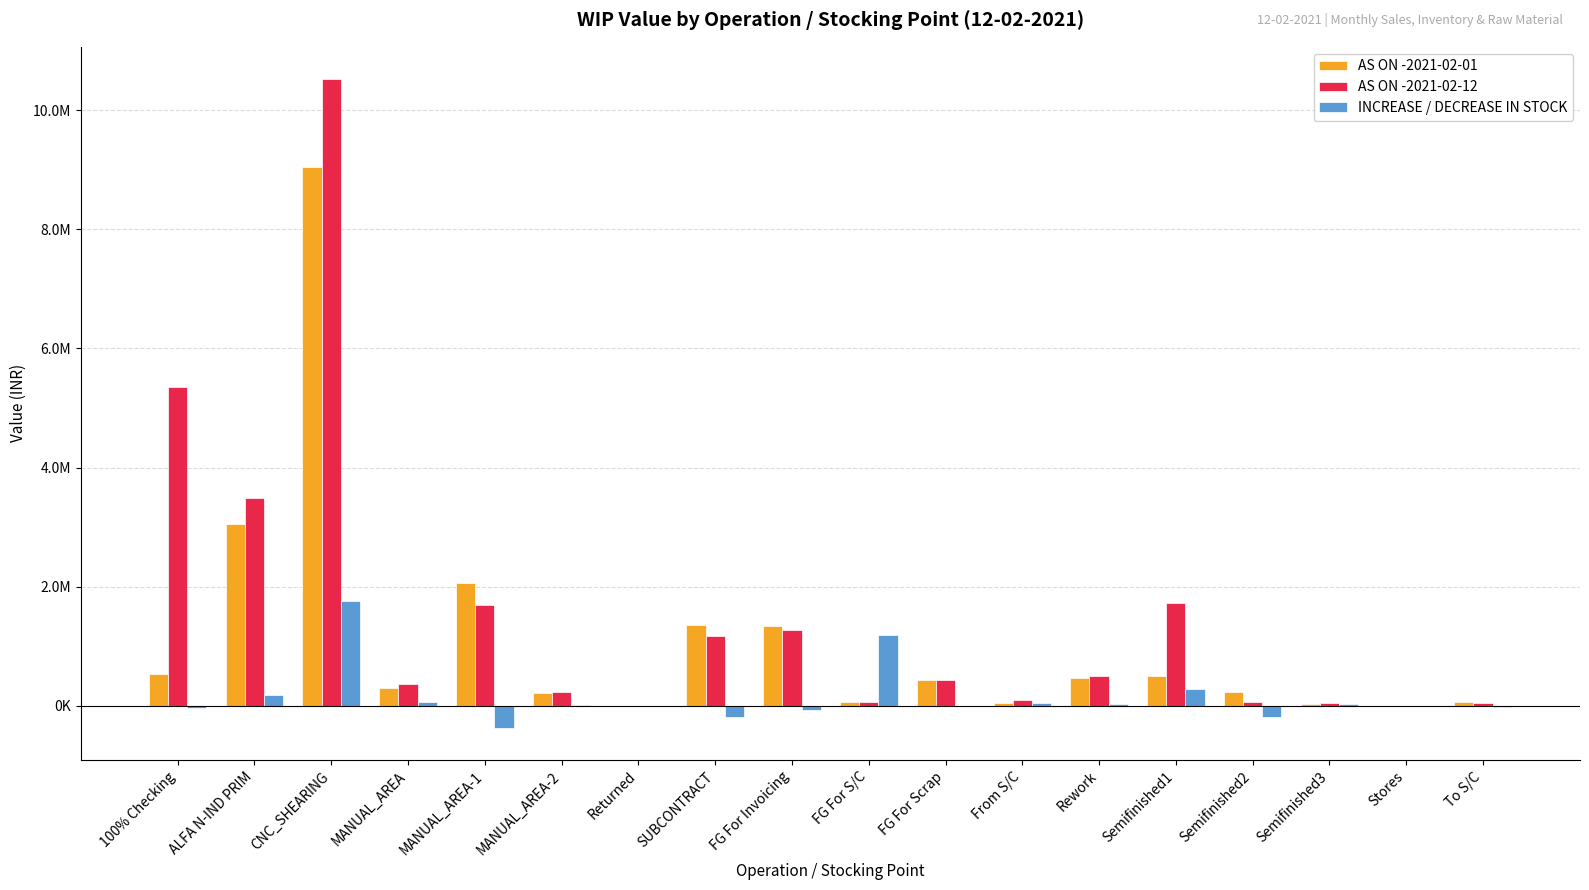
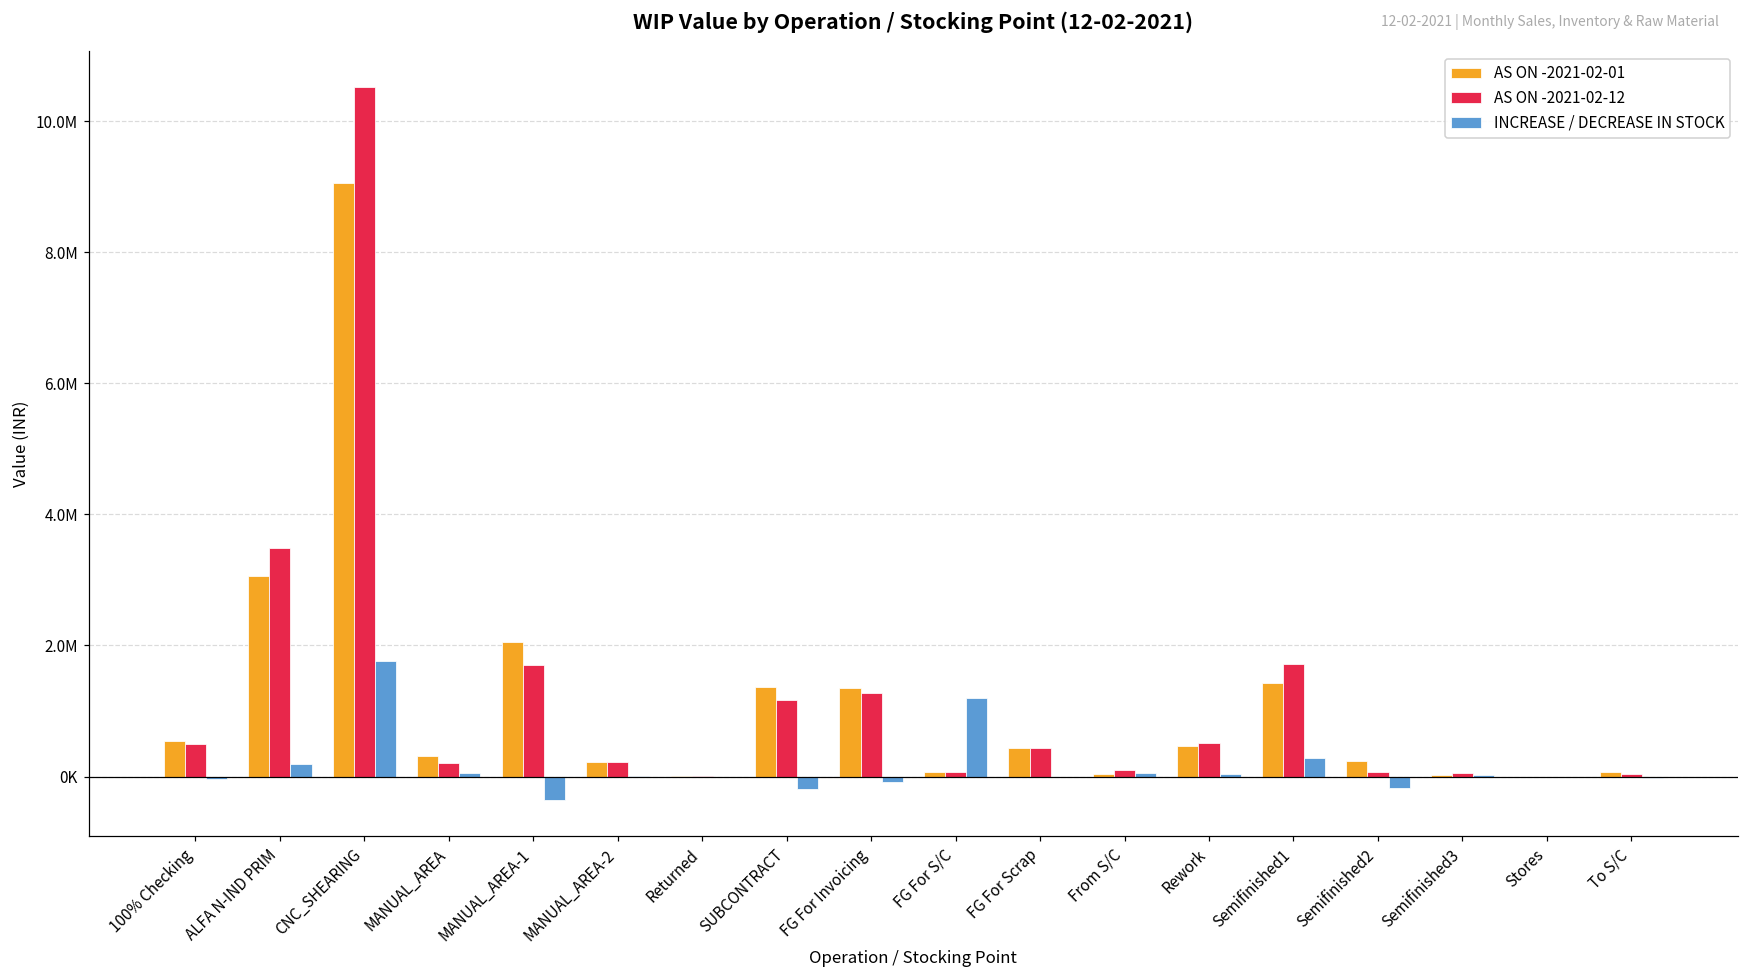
AS ON -2021-02-12, 100% Checking: 5400000 -> 500000
AS ON -2021-02-12, MANUAL_AREA: 400000 -> 200000
AS ON -2021-02-01, Semifinished1: 500000 -> 1400000
